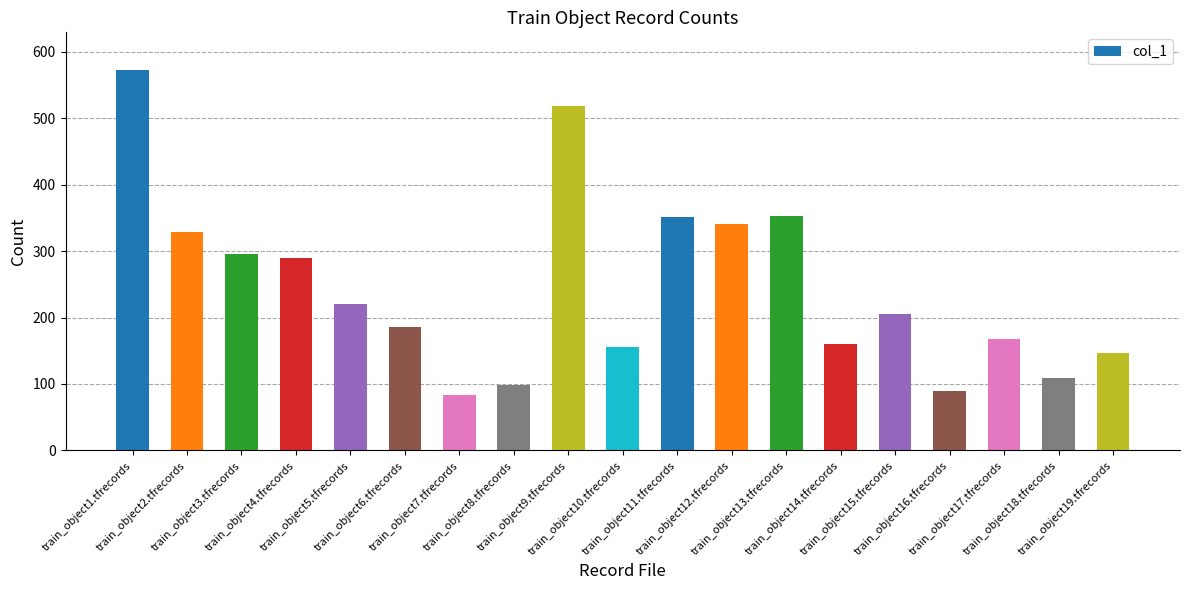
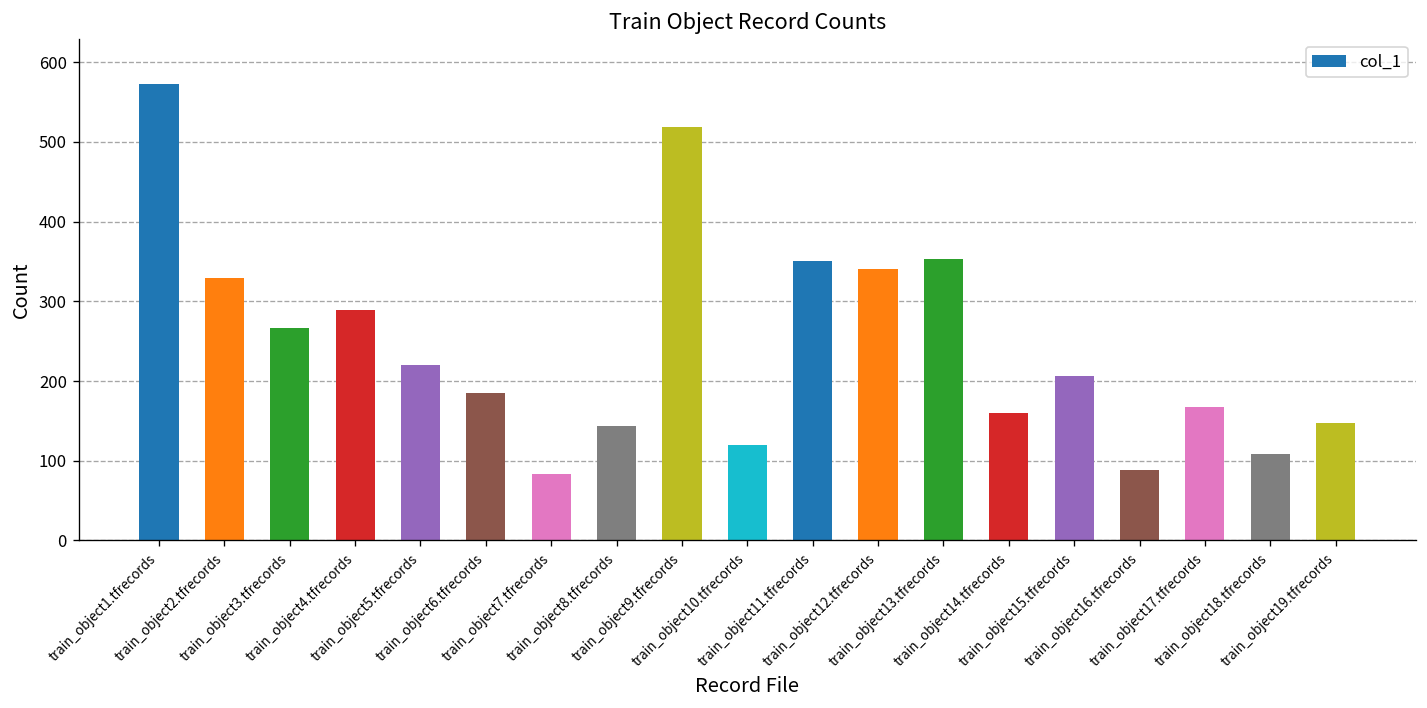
train_object3.tfrecords: 300 -> 270
train_object8.tfrecords: 100 -> 140
train_object10.tfrecords: 160 -> 120
